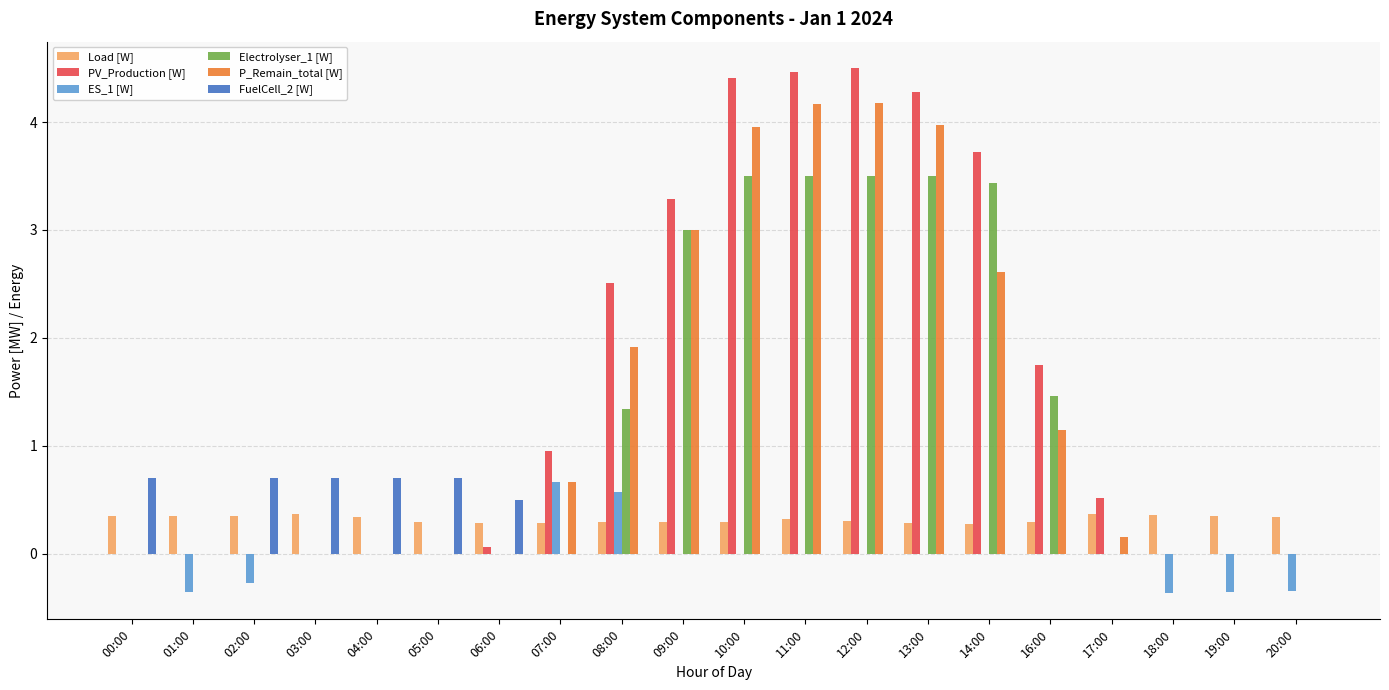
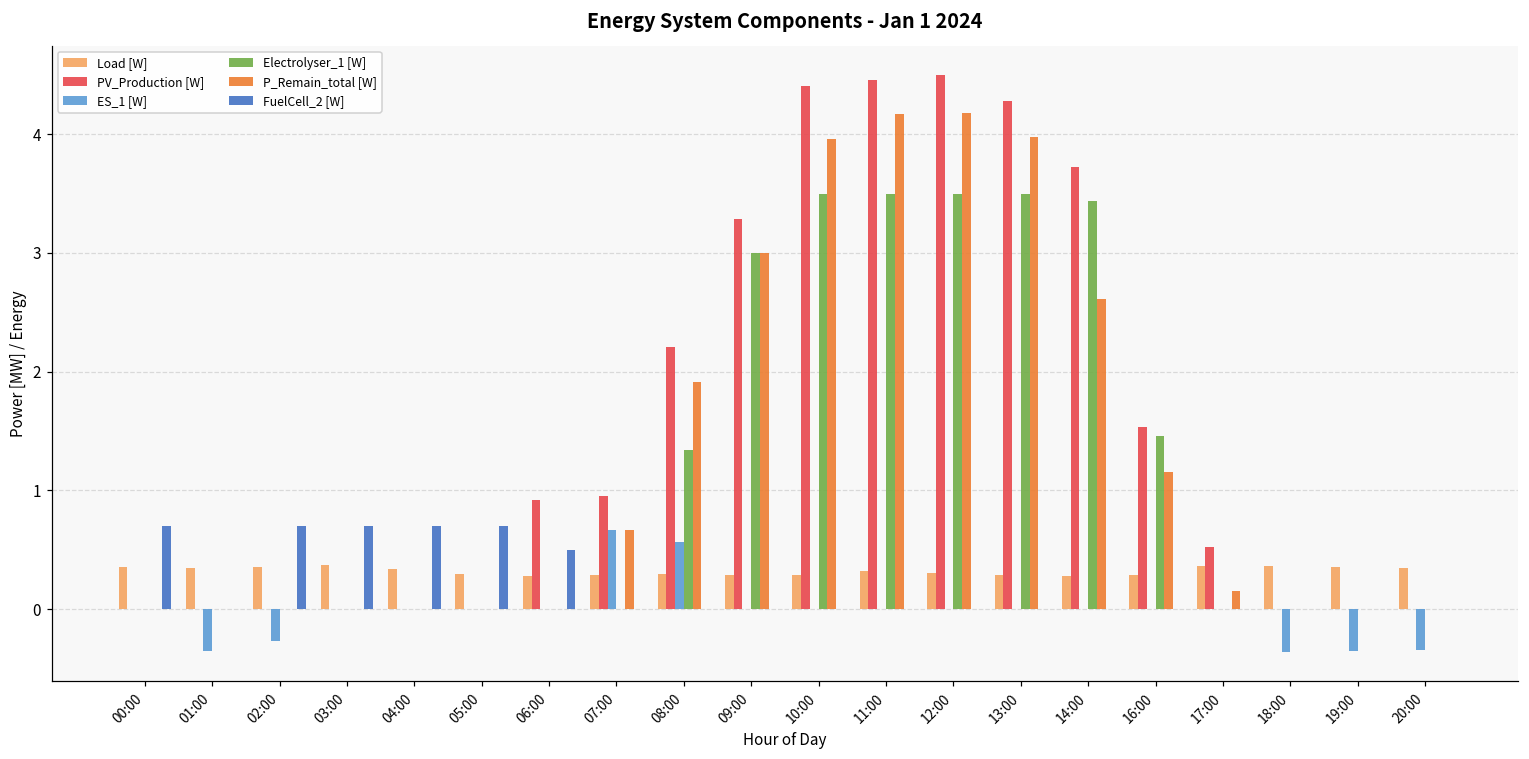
PV_Production [W], 06:00: 0.06 -> 0.92
PV_Production [W], 08:00: 2.51 -> 2.20
PV_Production [W], 16:00: 1.75 -> 1.53
